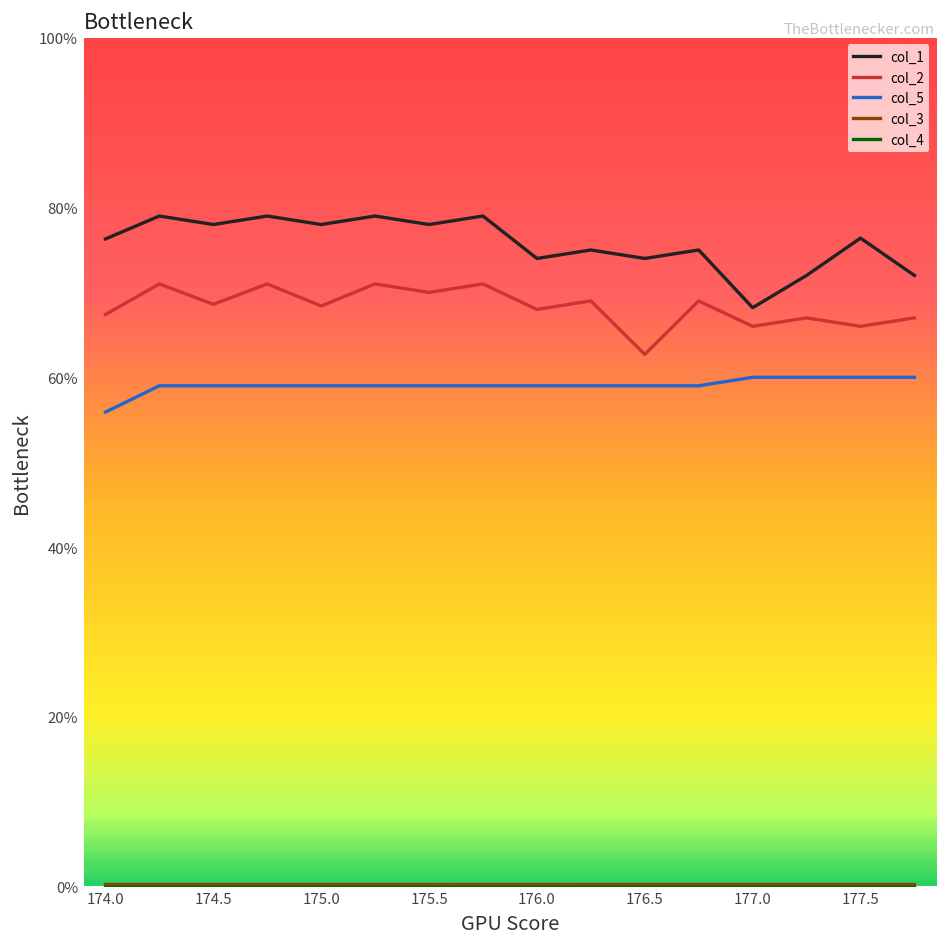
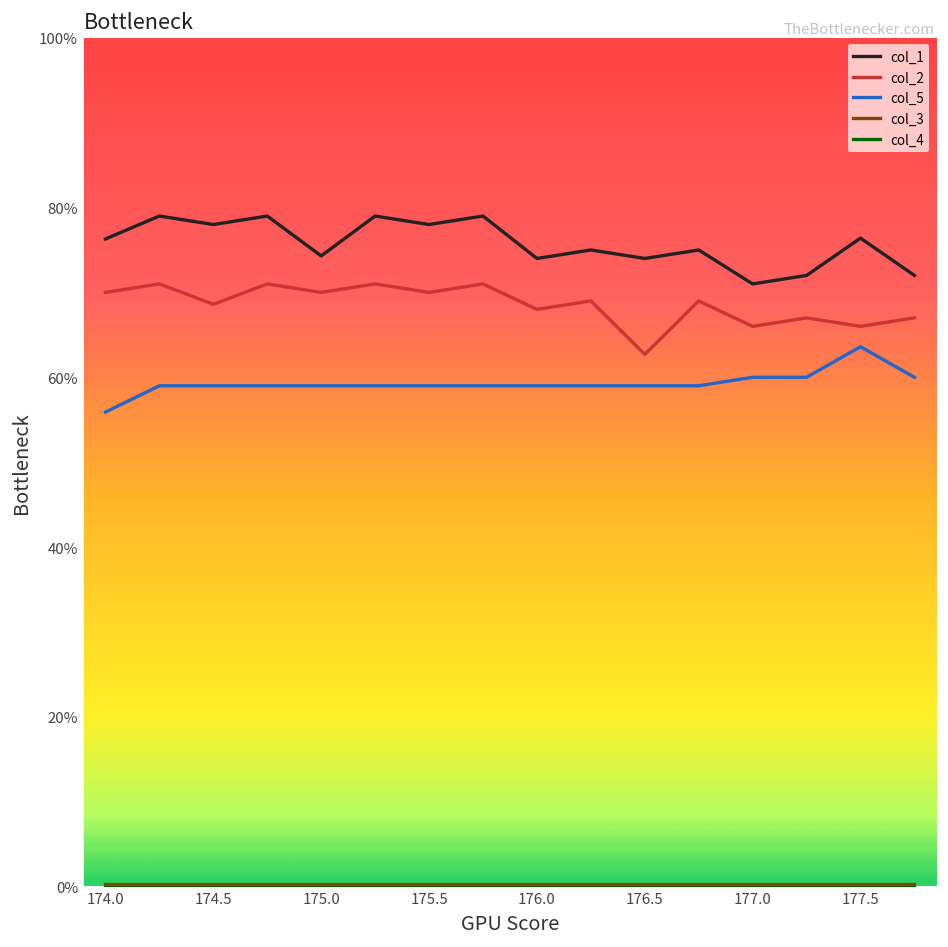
col_2, 174.0: 67% -> 70%
col_1, 175.0: 78% -> 74%
col_2, 175.0: 68% -> 70%
col_1, 177.0: 68% -> 71%
col_5, 177.5: 60% -> 64%
